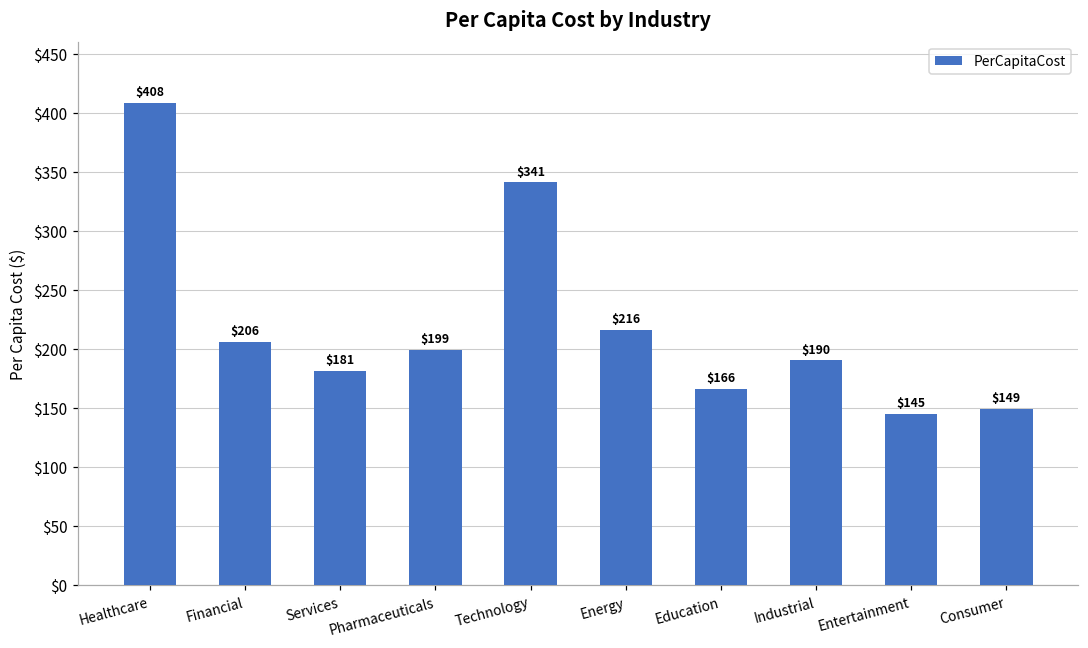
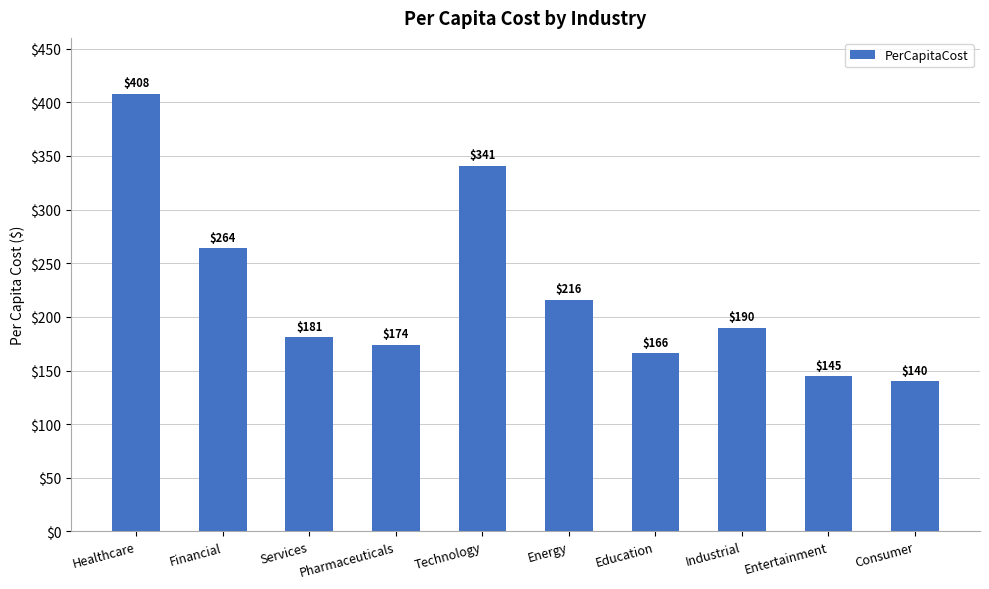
Financial: $206 -> $264
Pharmaceuticals: $199 -> $174
Consumer: $149 -> $140
